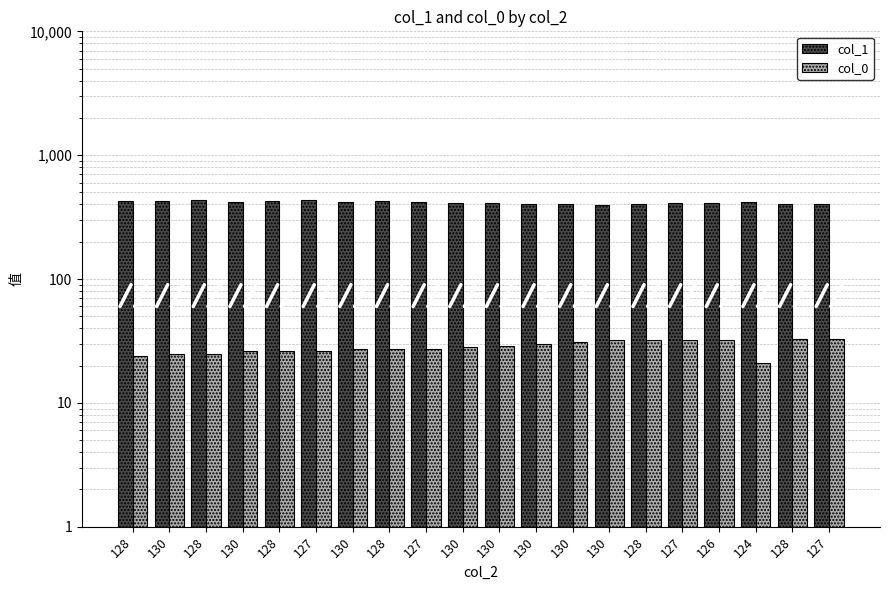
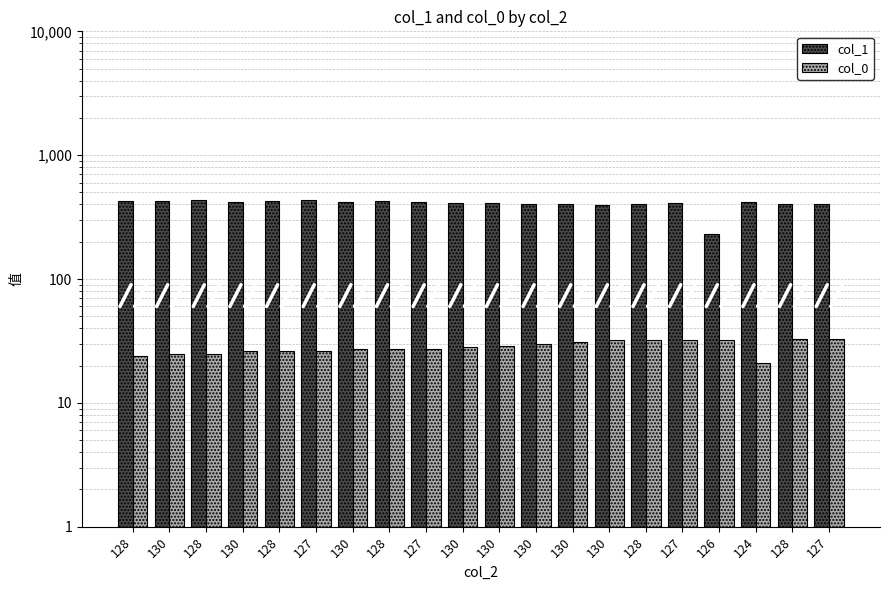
col_1, 126: 410 -> 230
